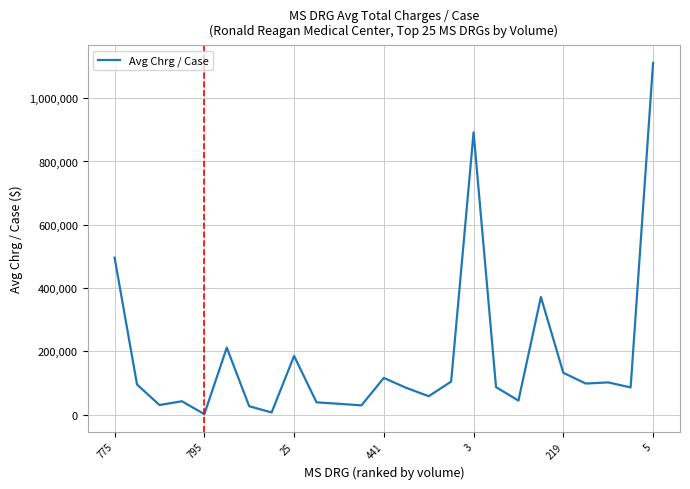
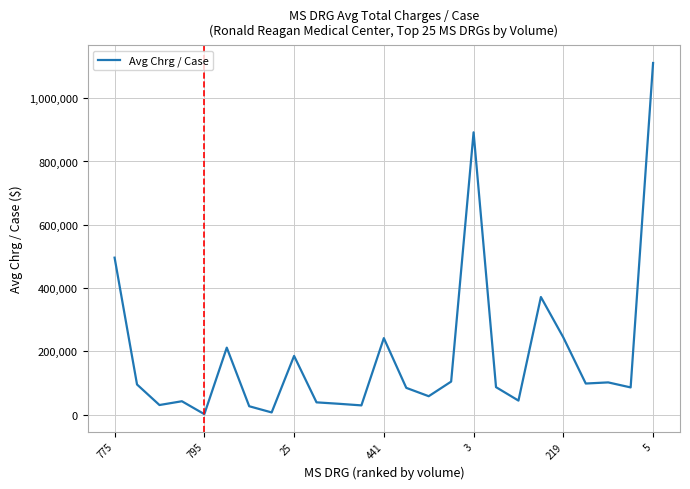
441: 120,000 -> 240,000
219: 130,000 -> 240,000
